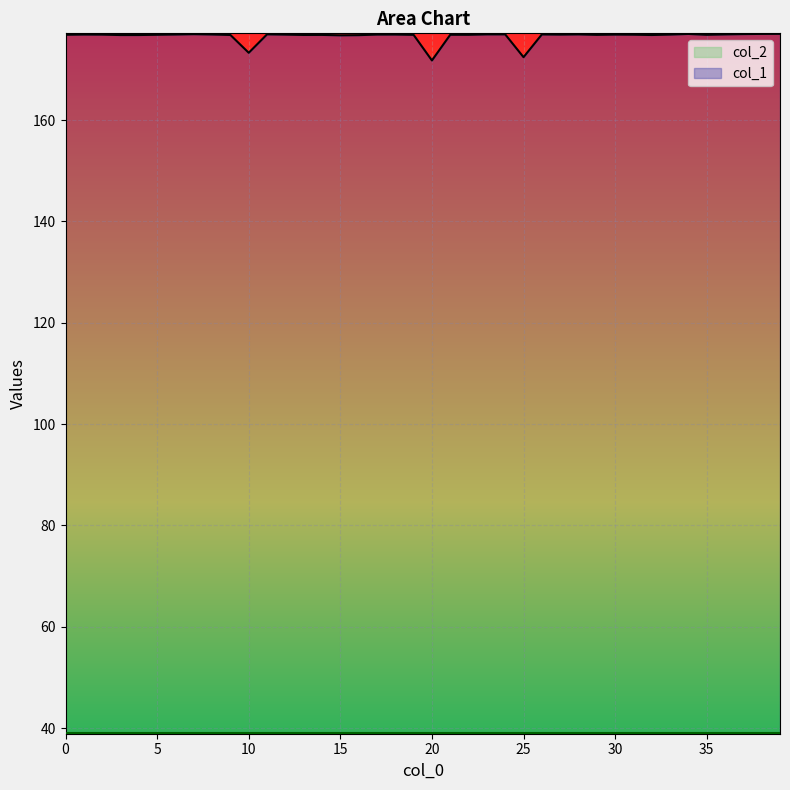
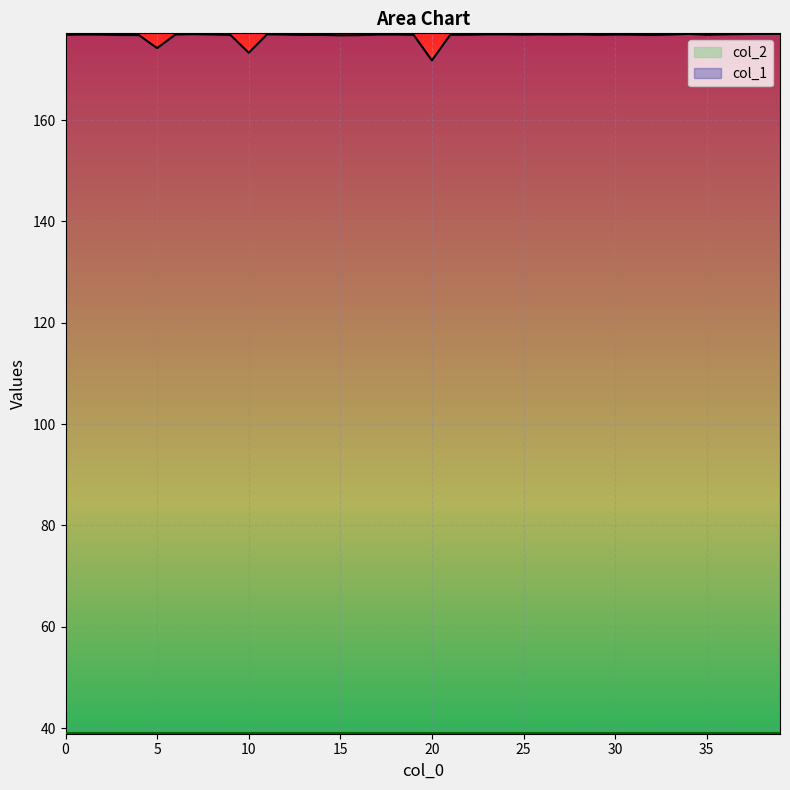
col_1, 5: 177 -> 174
col_1, 25: 172 -> 177
